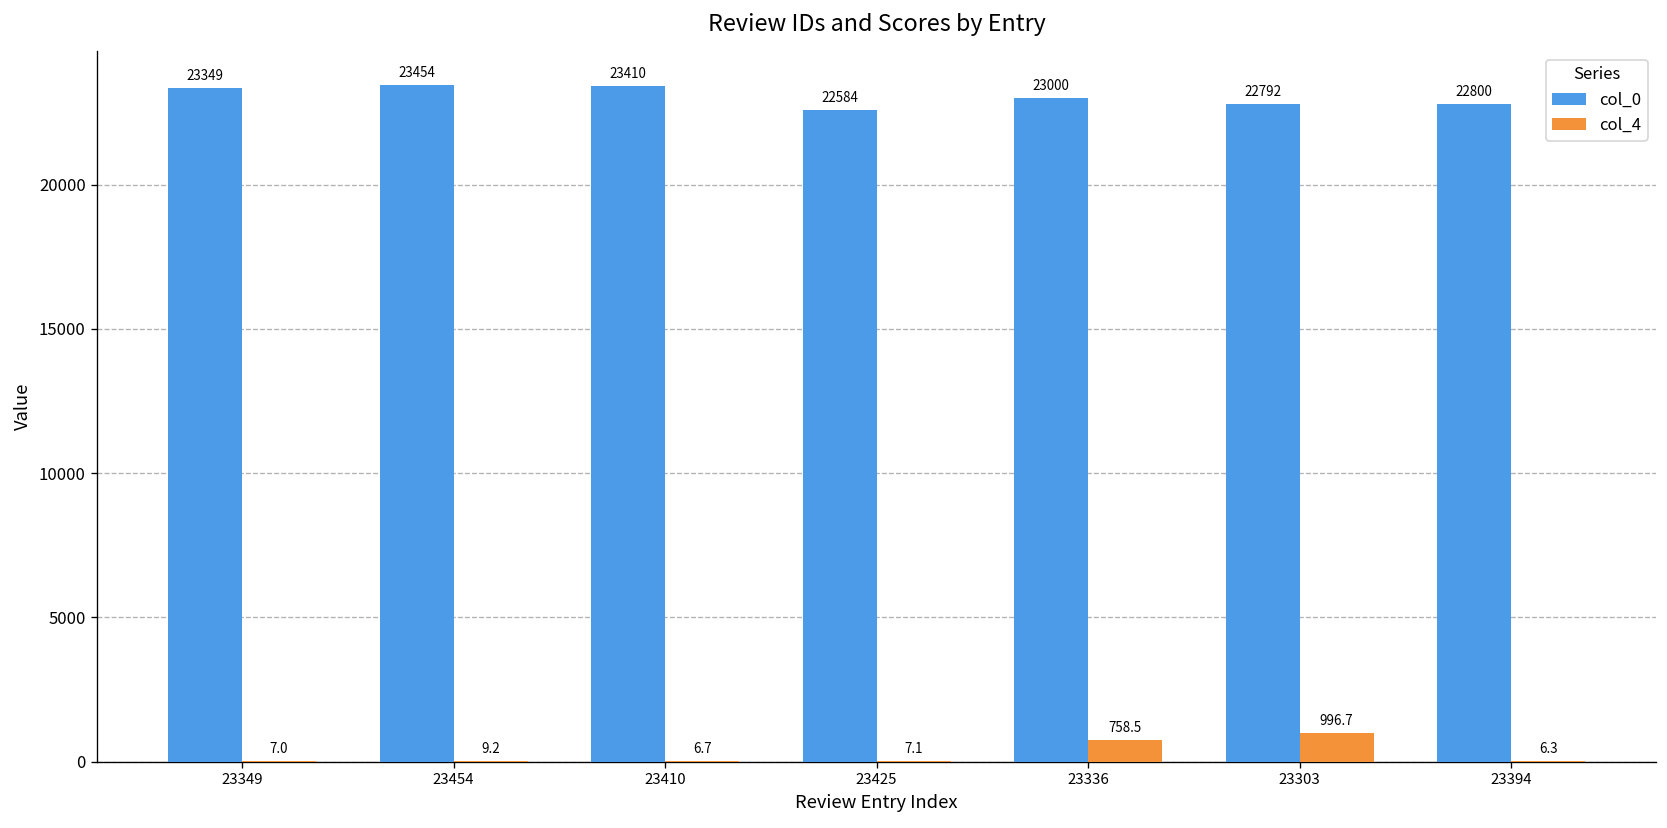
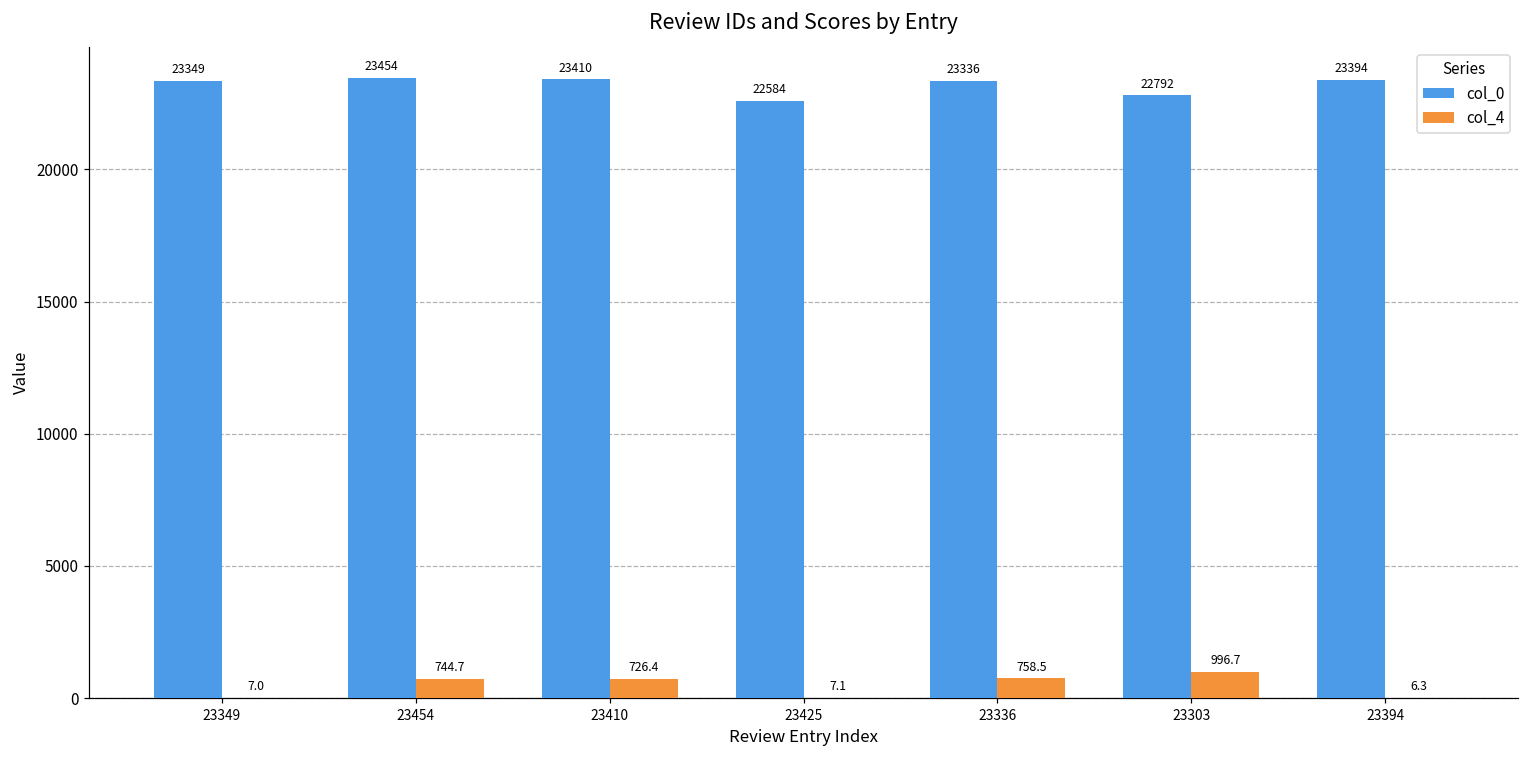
col_4, 23454: 9.2 -> 744.7
col_4, 23410: 6.7 -> 726.4
col_0, 23336: 23000 -> 23336
col_0, 23394: 22800 -> 23394
